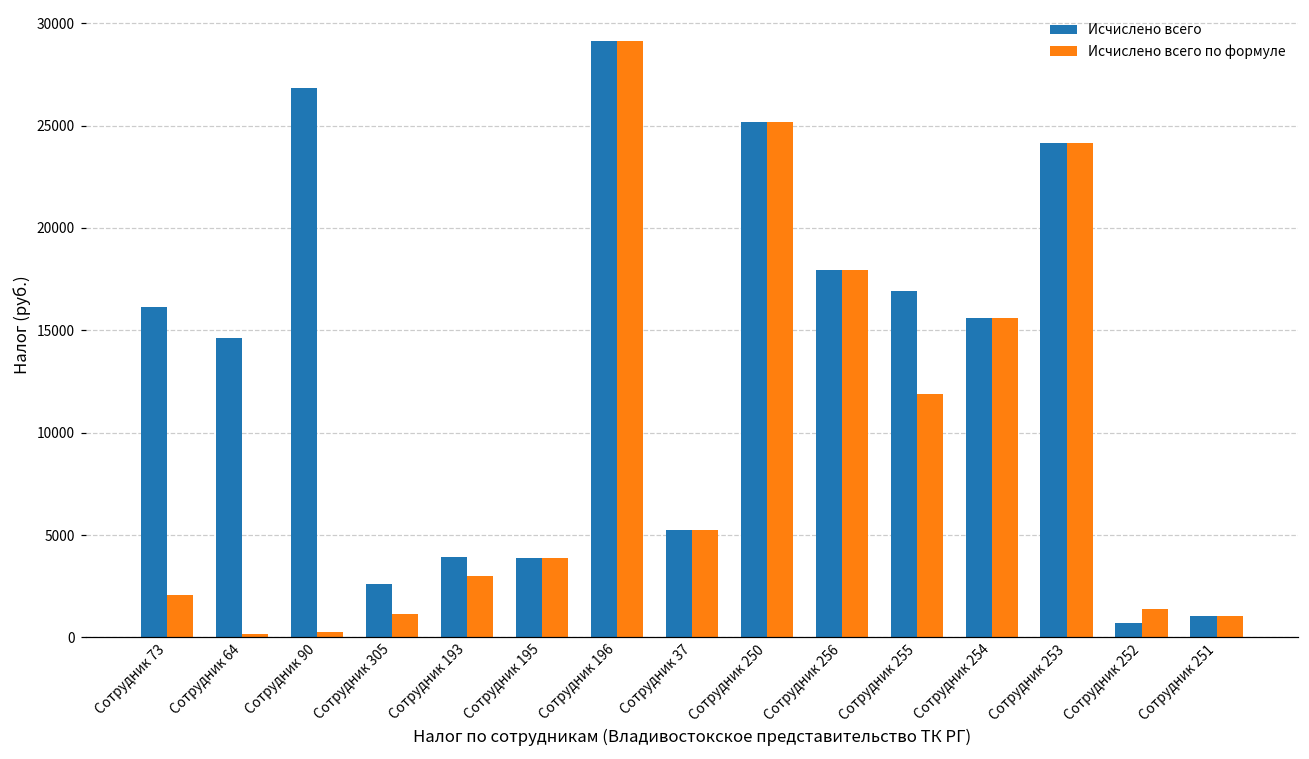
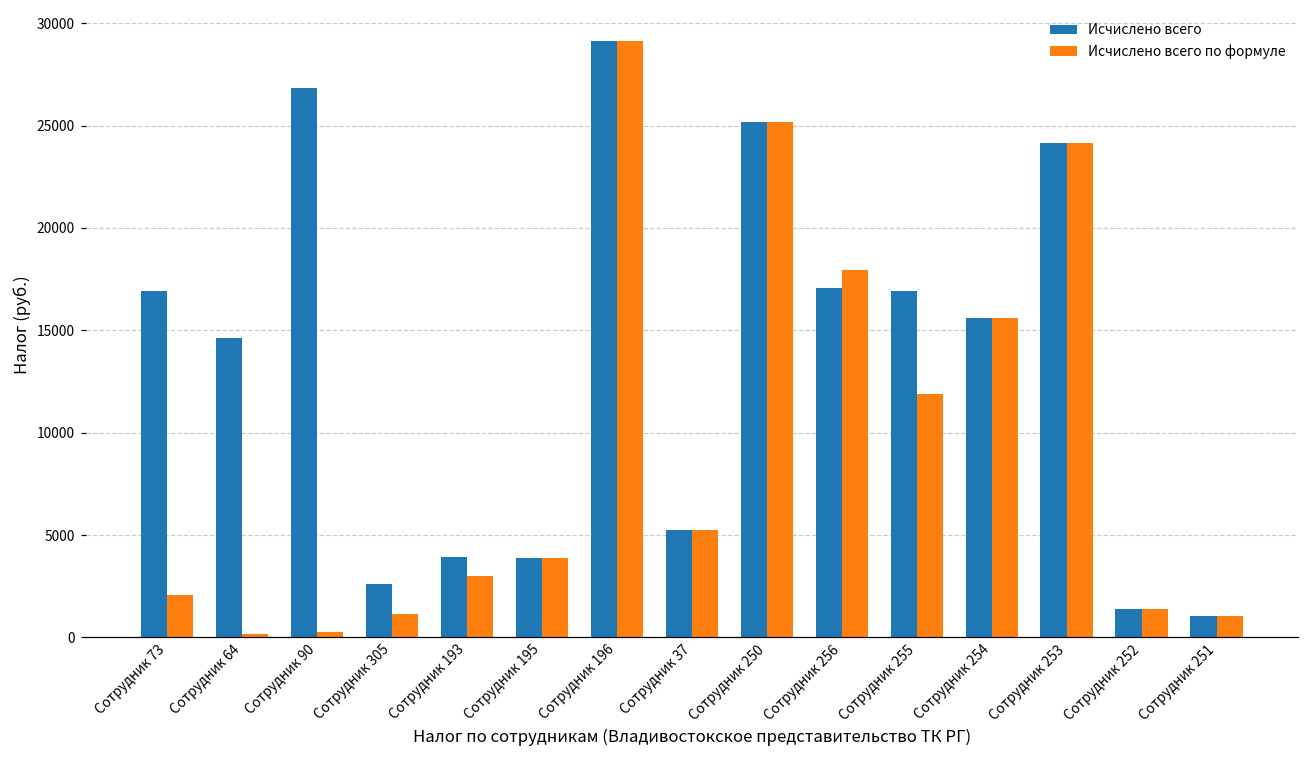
Исчислено всего, Сотрудник 73: 16200 -> 16900
Исчислено всего, Сотрудник 256: 17900 -> 17100
Исчислено всего, Сотрудник 252: 700 -> 1400
